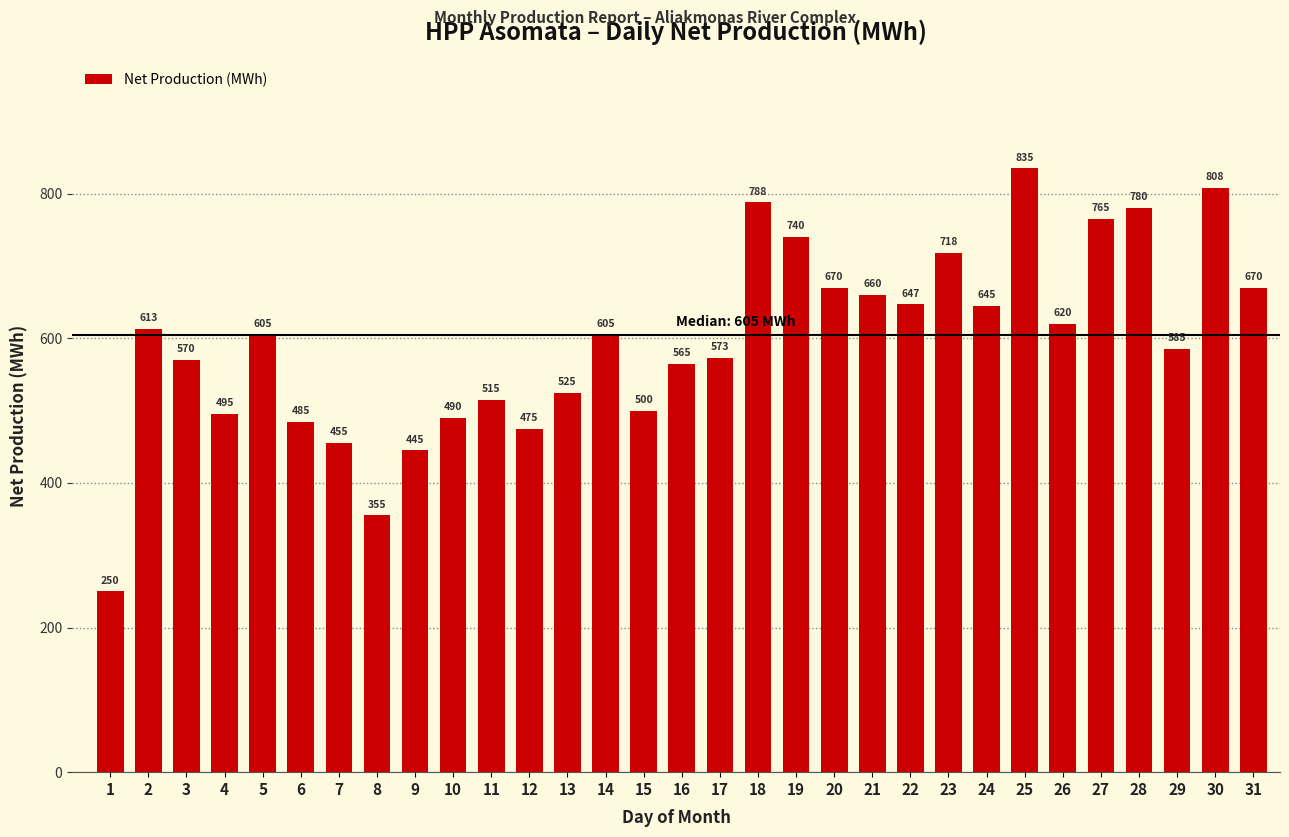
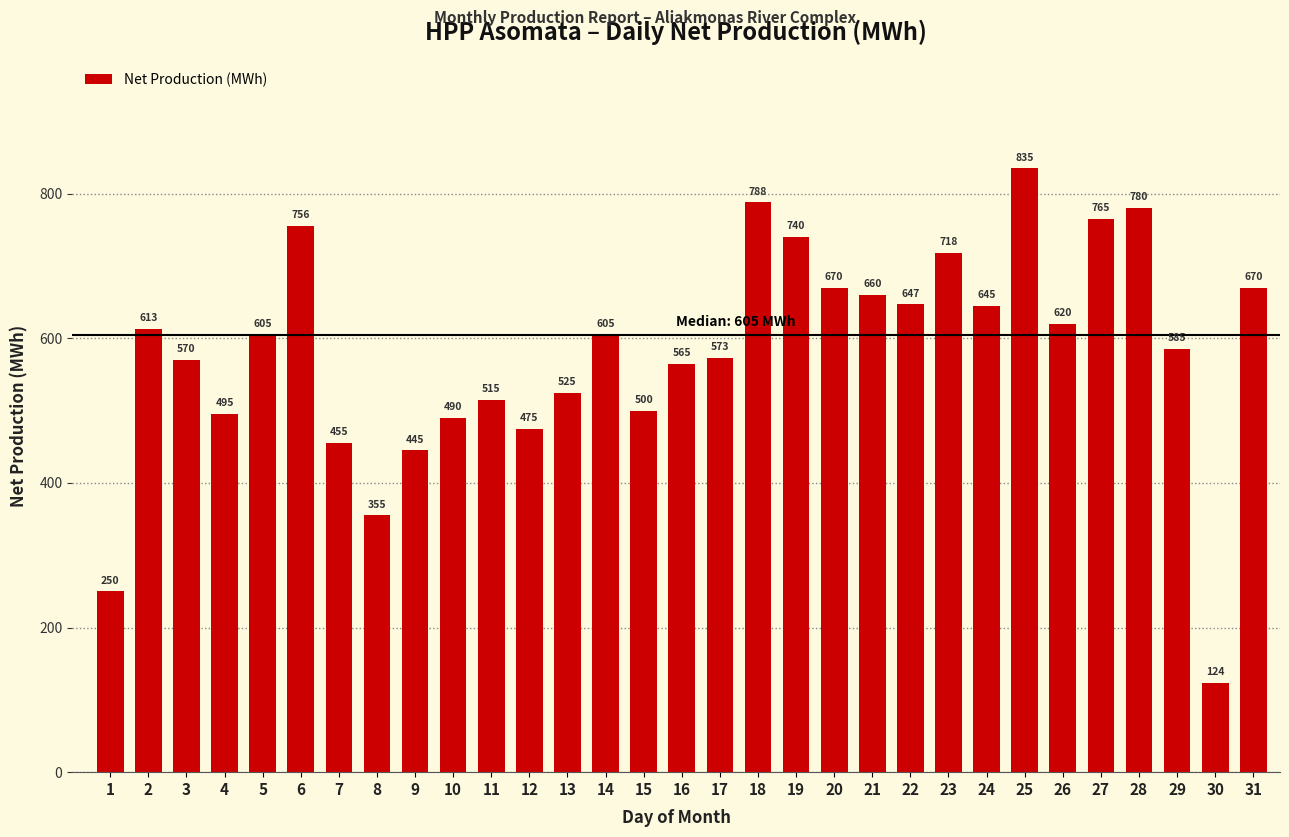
6: 485 -> 756
30: 808 -> 124
